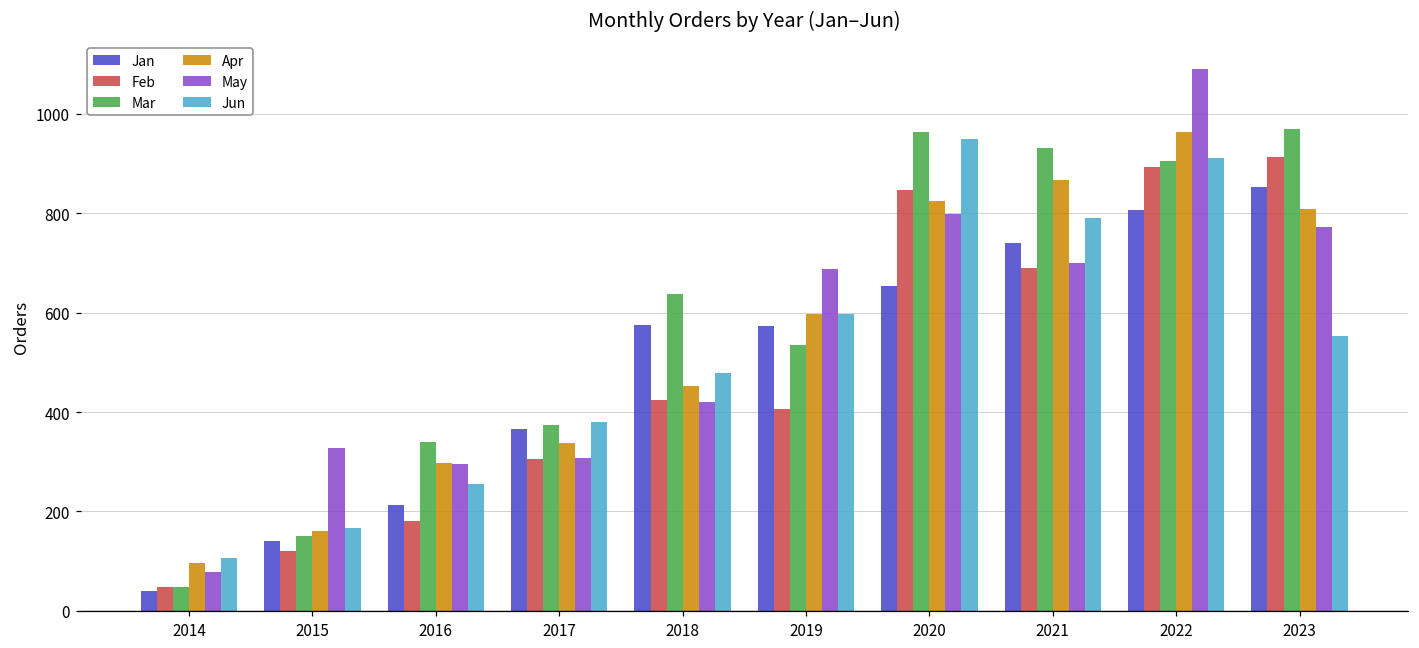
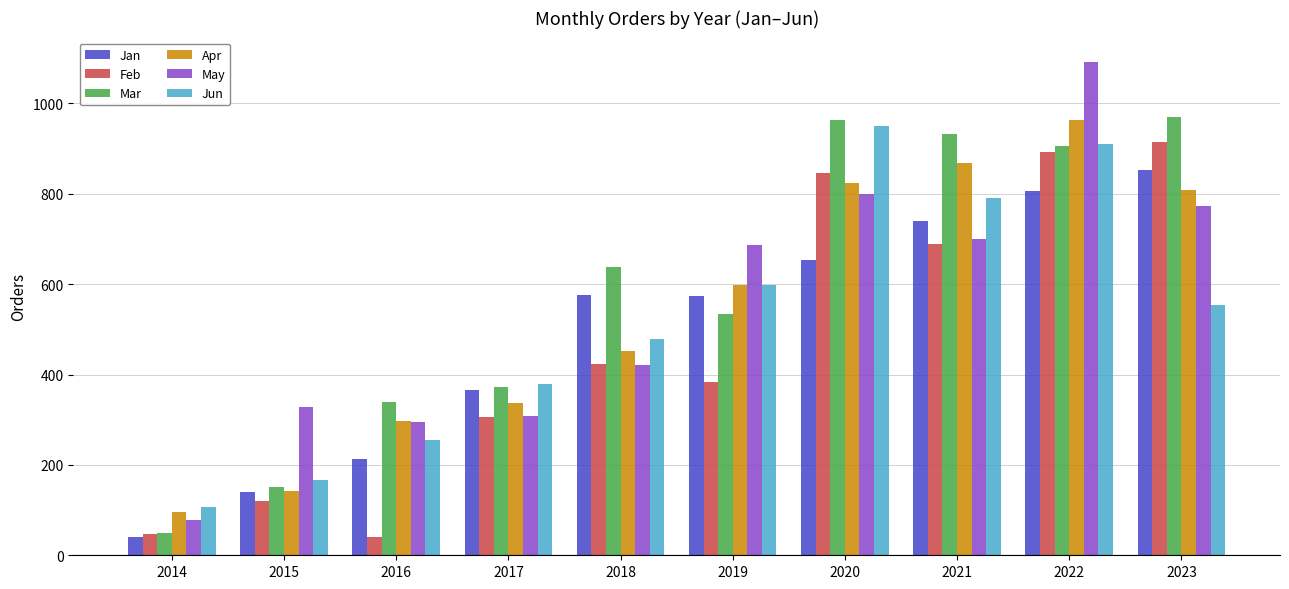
Apr, 2015: 160 -> 140
Feb, 2016: 180 -> 40
Feb, 2019: 410 -> 380
